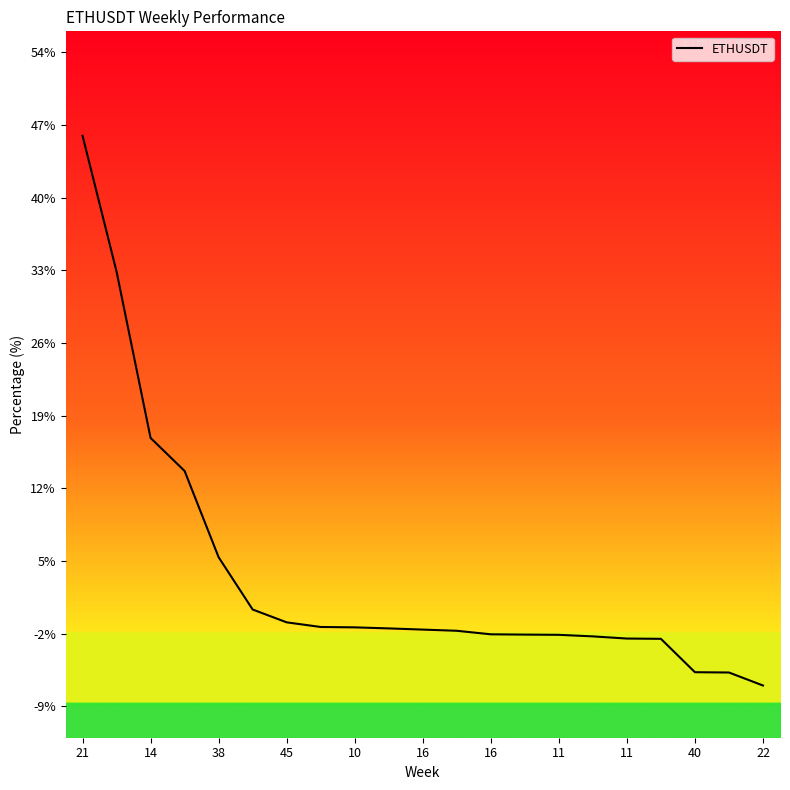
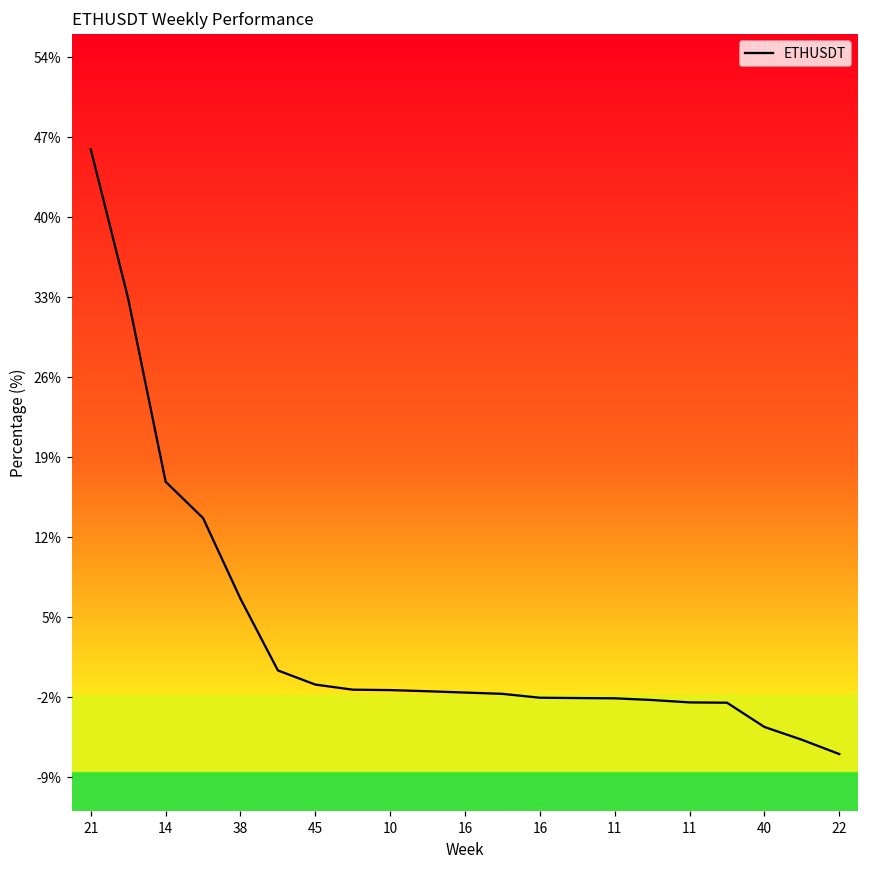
38: 5.1% -> 6.4%
40: -5.9% -> -4.8%
